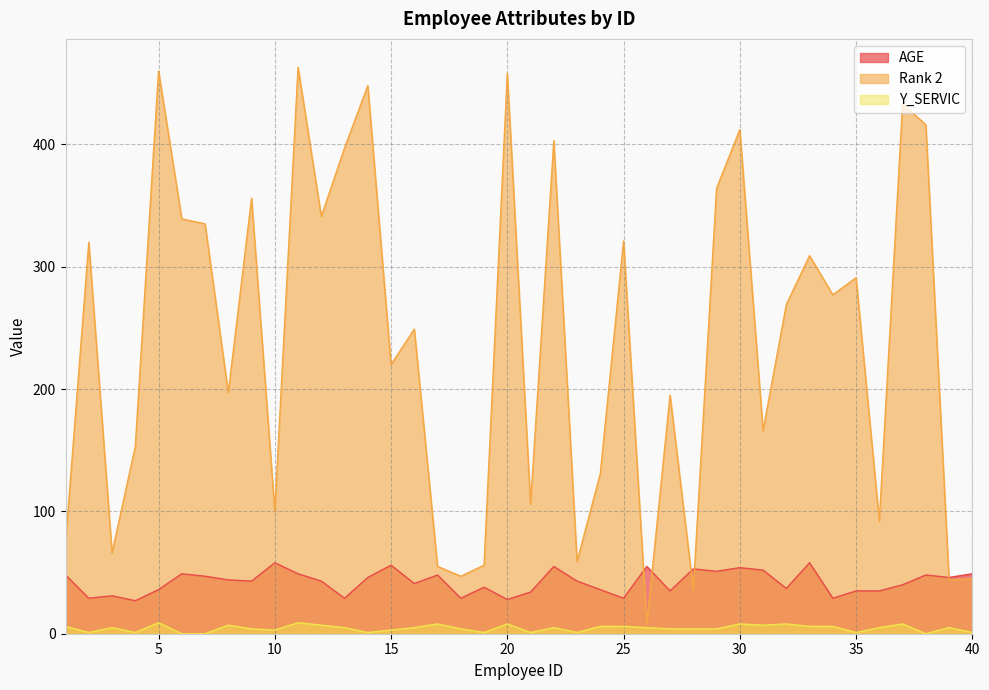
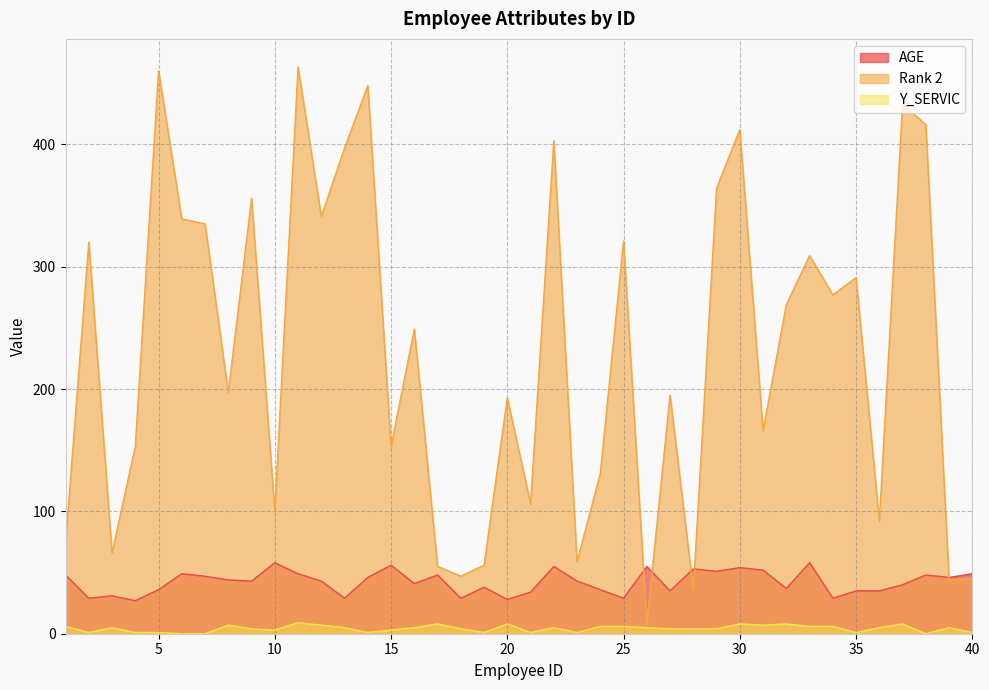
Y_SERVIC, 5: 9 -> 1
Rank 2, 15: 220 -> 153
Rank 2, 20: 458 -> 193
